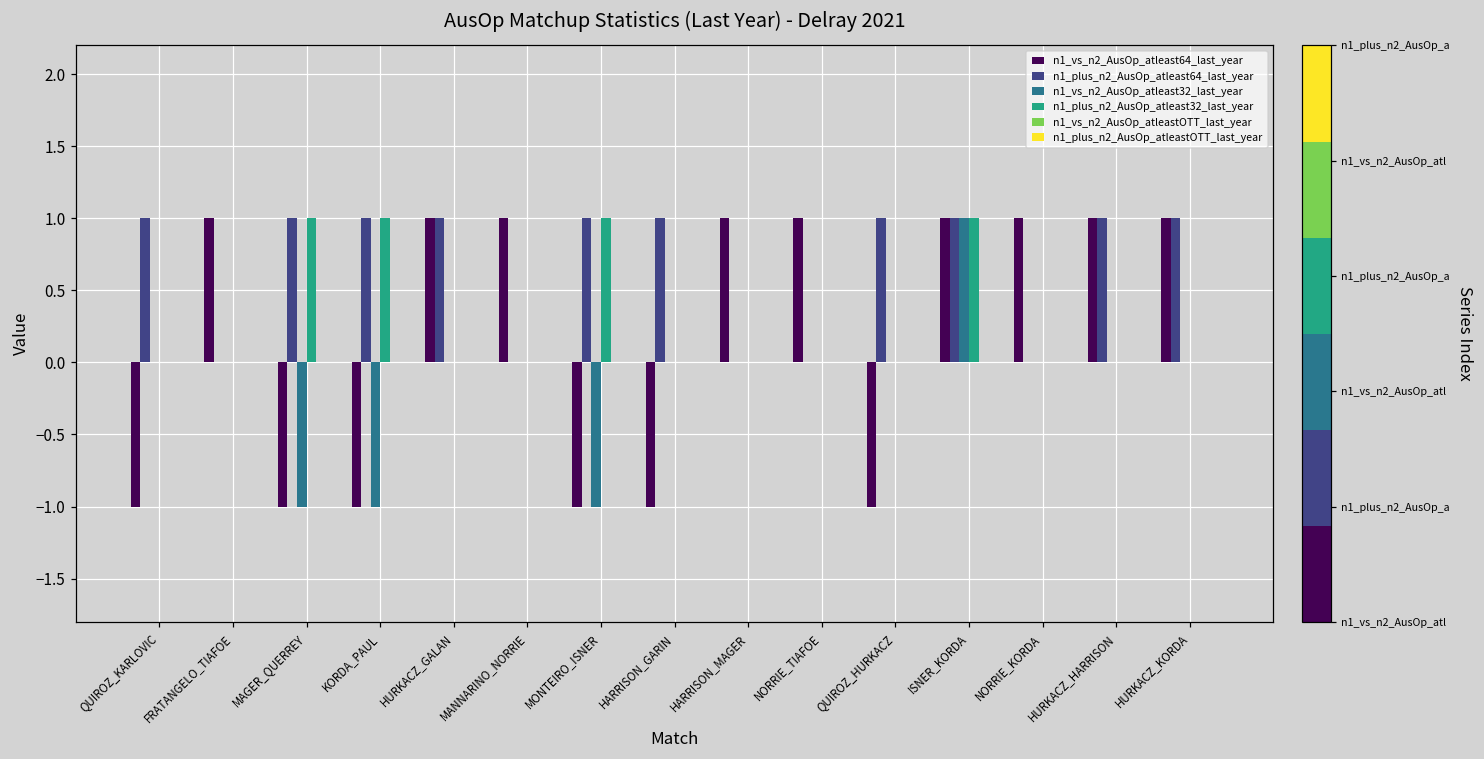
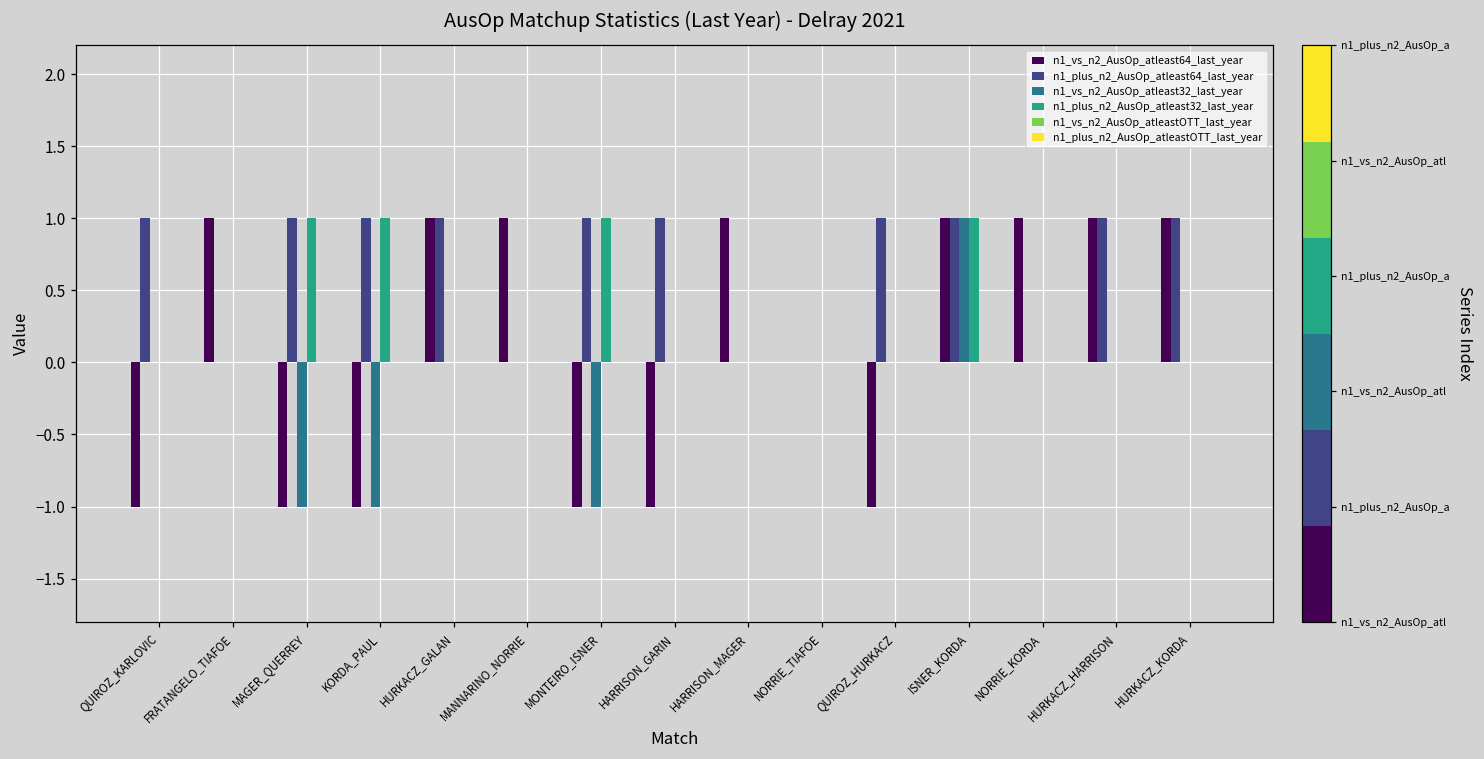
n1_vs_n2_AusOp_atleast64_last_year, NORRIE_TIAFOE: 1 -> 0
